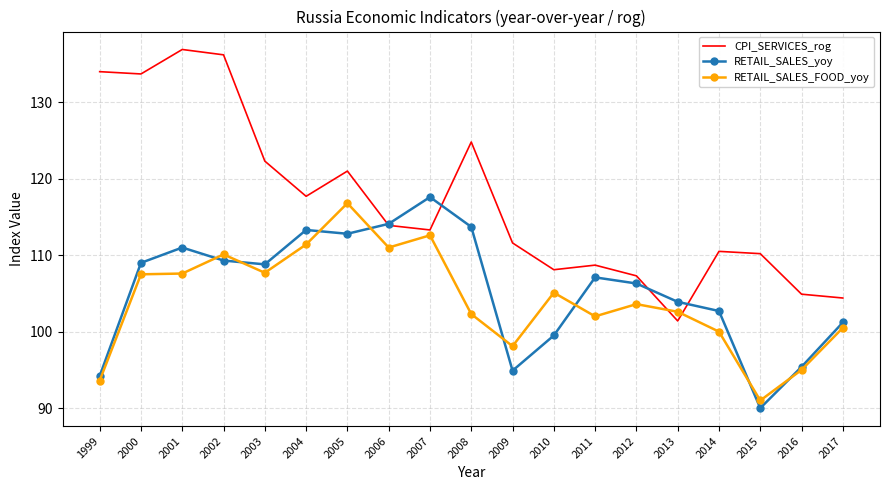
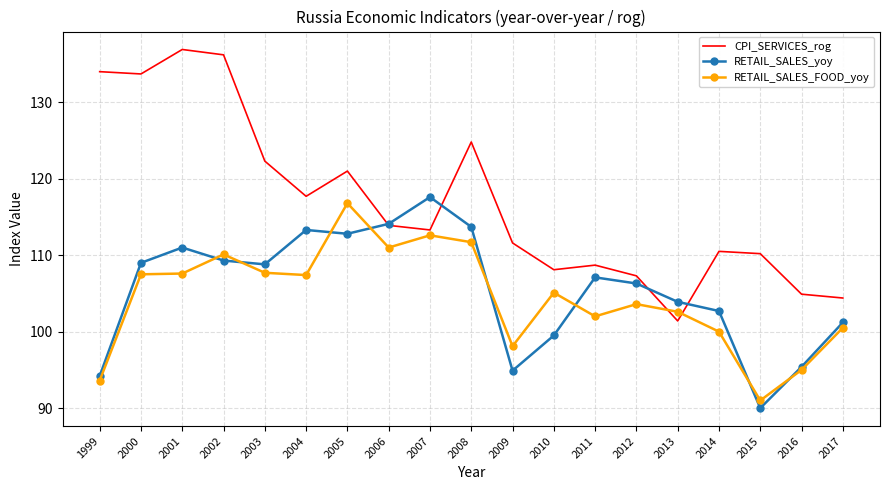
RETAIL_SALES_FOOD_yoy, 2004: 111 -> 107
RETAIL_SALES_FOOD_yoy, 2008: 102 -> 112
